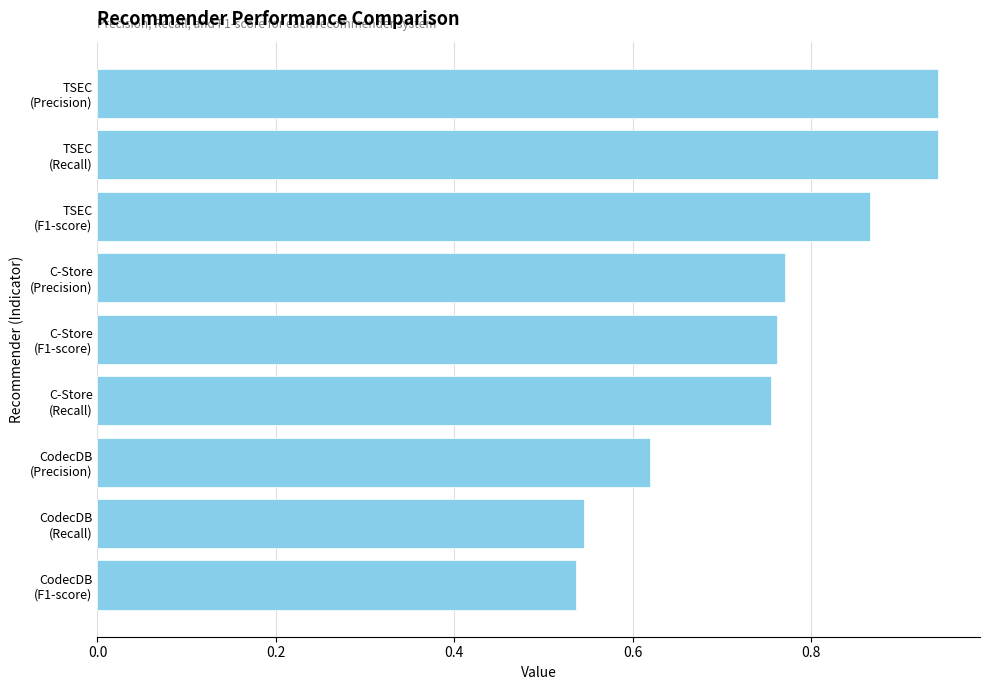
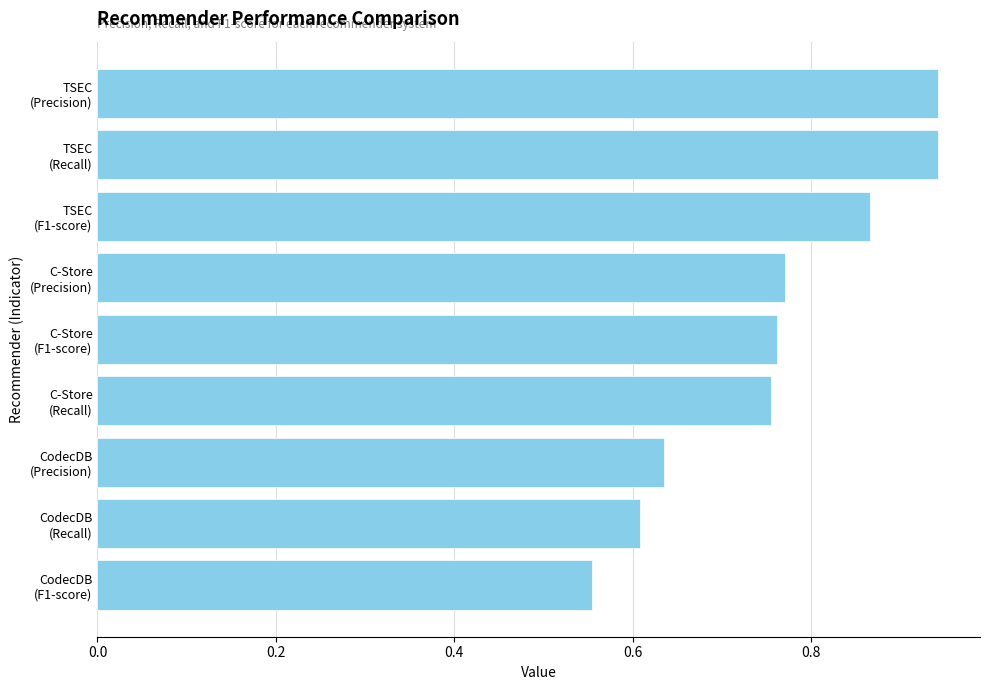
CodecDB (Precision): 0.62 -> 0.64
CodecDB (Recall): 0.55 -> 0.61
CodecDB (F1-score): 0.54 -> 0.55
